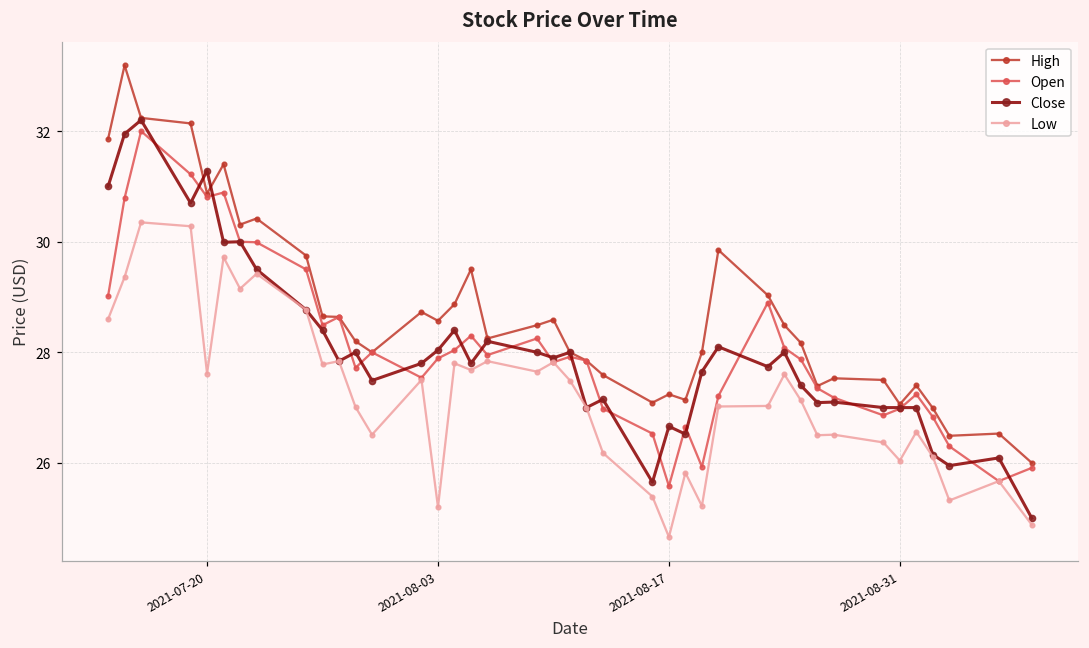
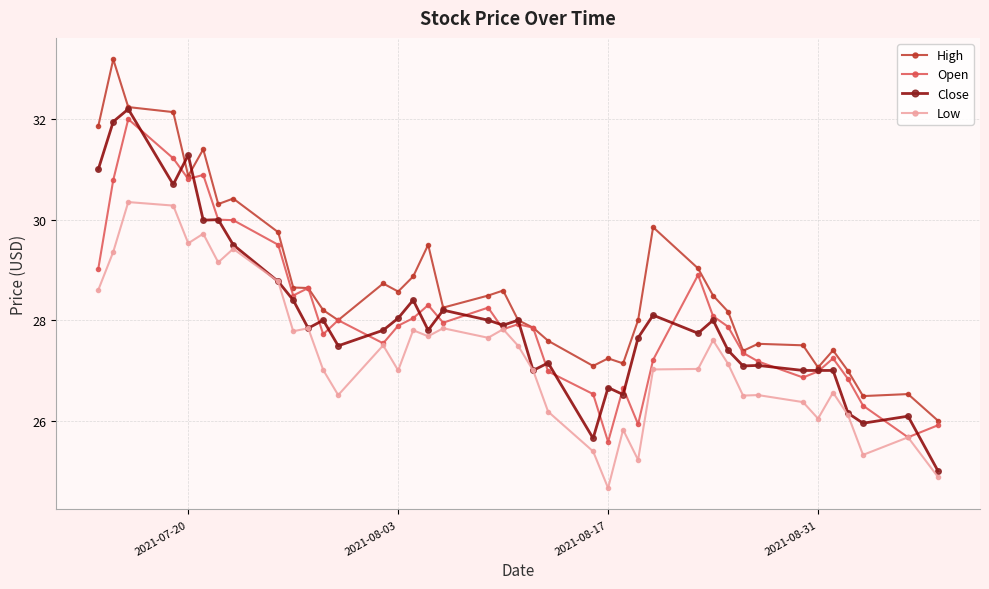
Low, 2021-07-20: 27.6 -> 29.5
Low, 2021-08-03: 25.2 -> 27.0
